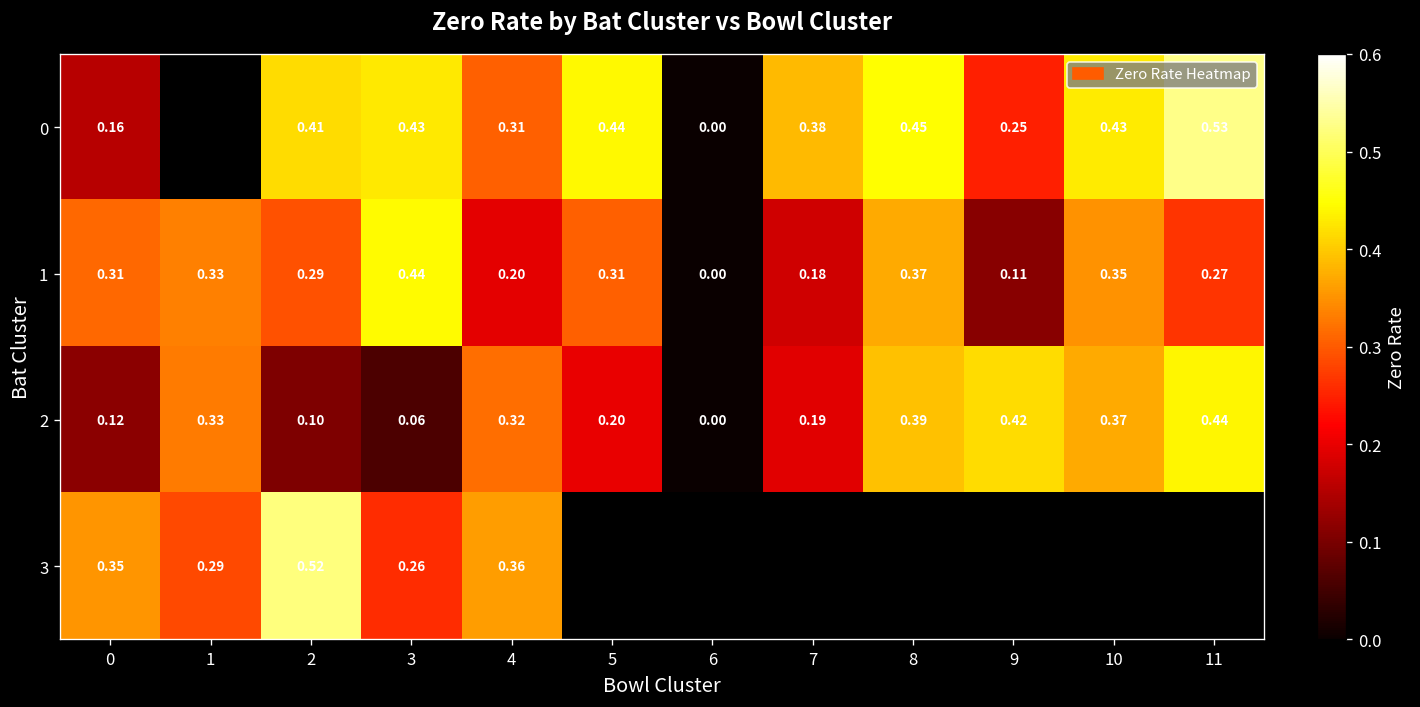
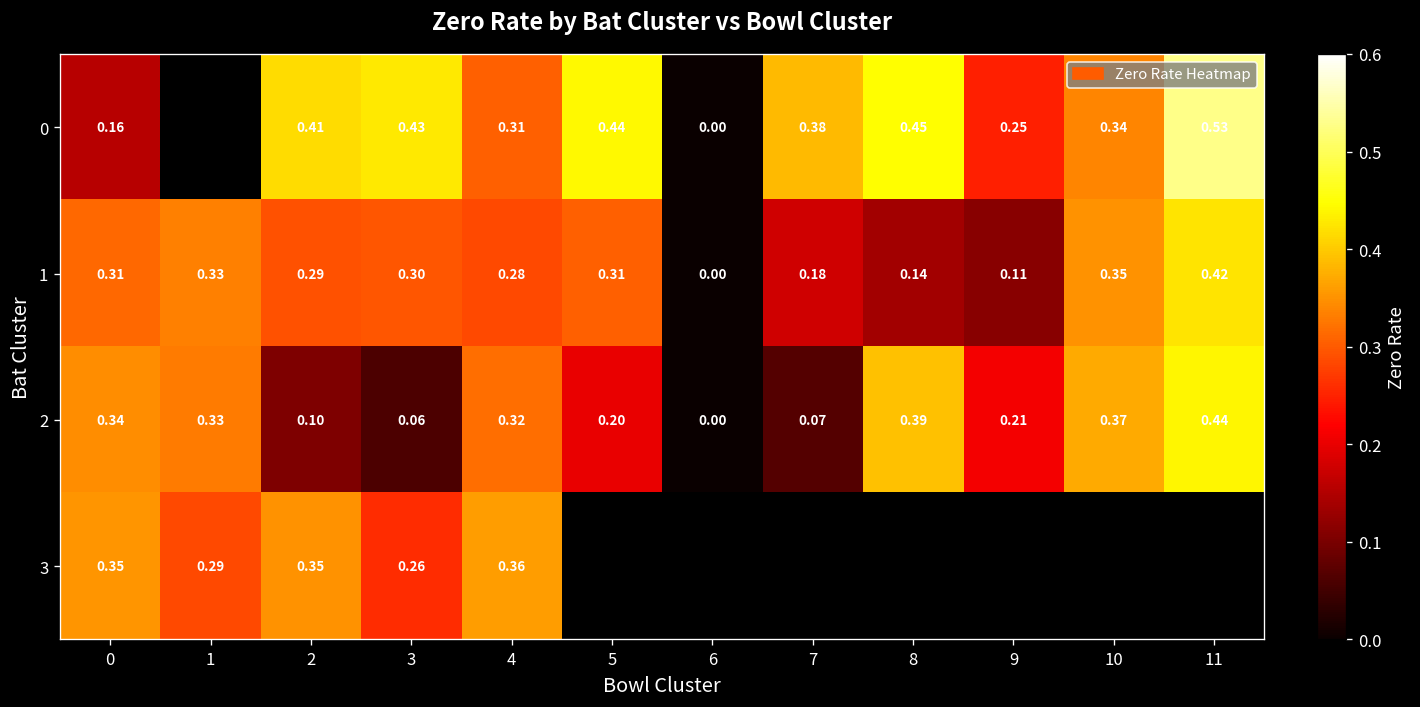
0, 10: 0.43 -> 0.34
1, 3: 0.44 -> 0.30
1, 4: 0.20 -> 0.28
1, 8: 0.37 -> 0.14
1, 11: 0.27 -> 0.42
2, 0: 0.12 -> 0.34
2, 7: 0.19 -> 0.07
2, 9: 0.42 -> 0.21
3, 2: 0.52 -> 0.35
